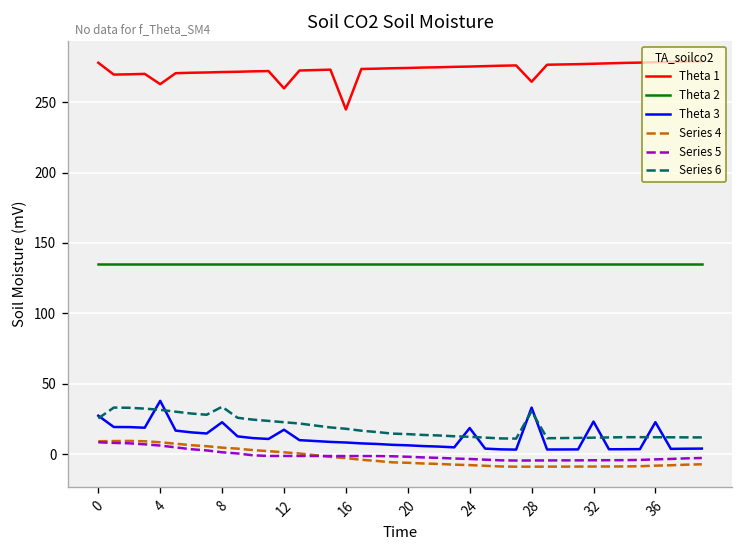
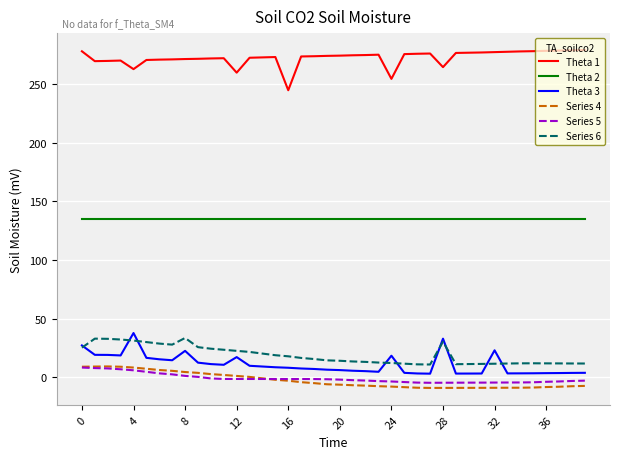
Theta 1, 24: 275 -> 255
Theta 3, 36: 23 -> 4
